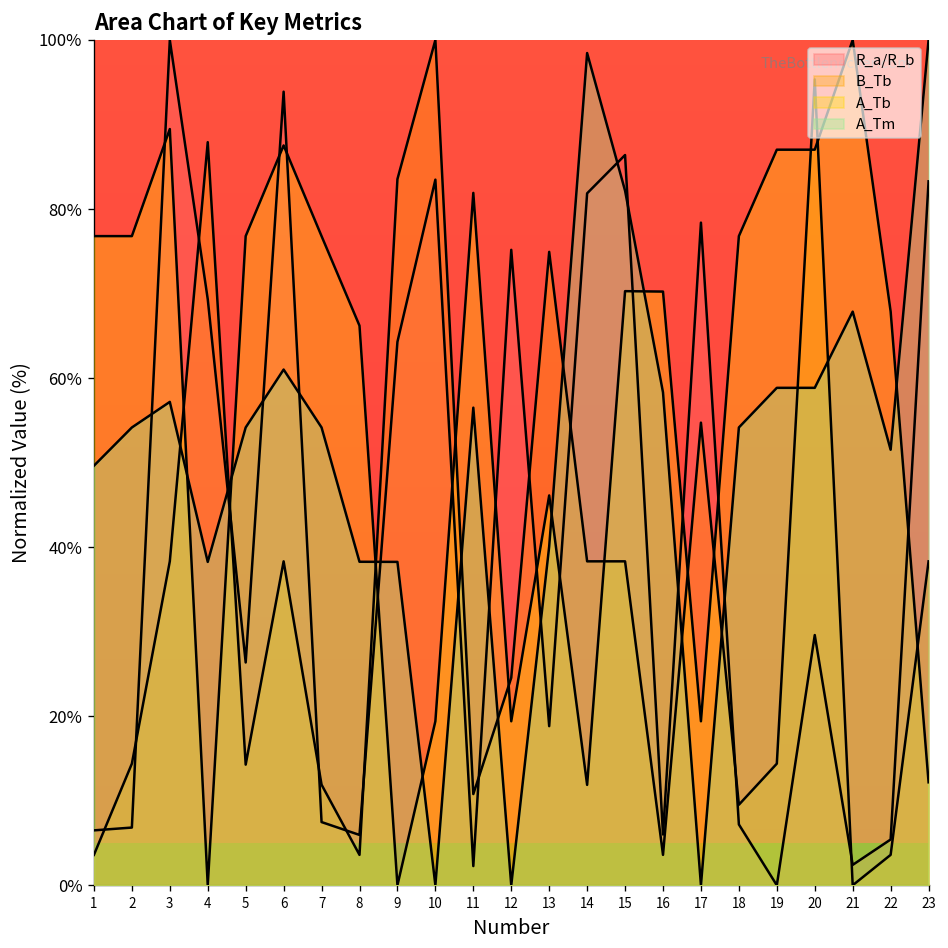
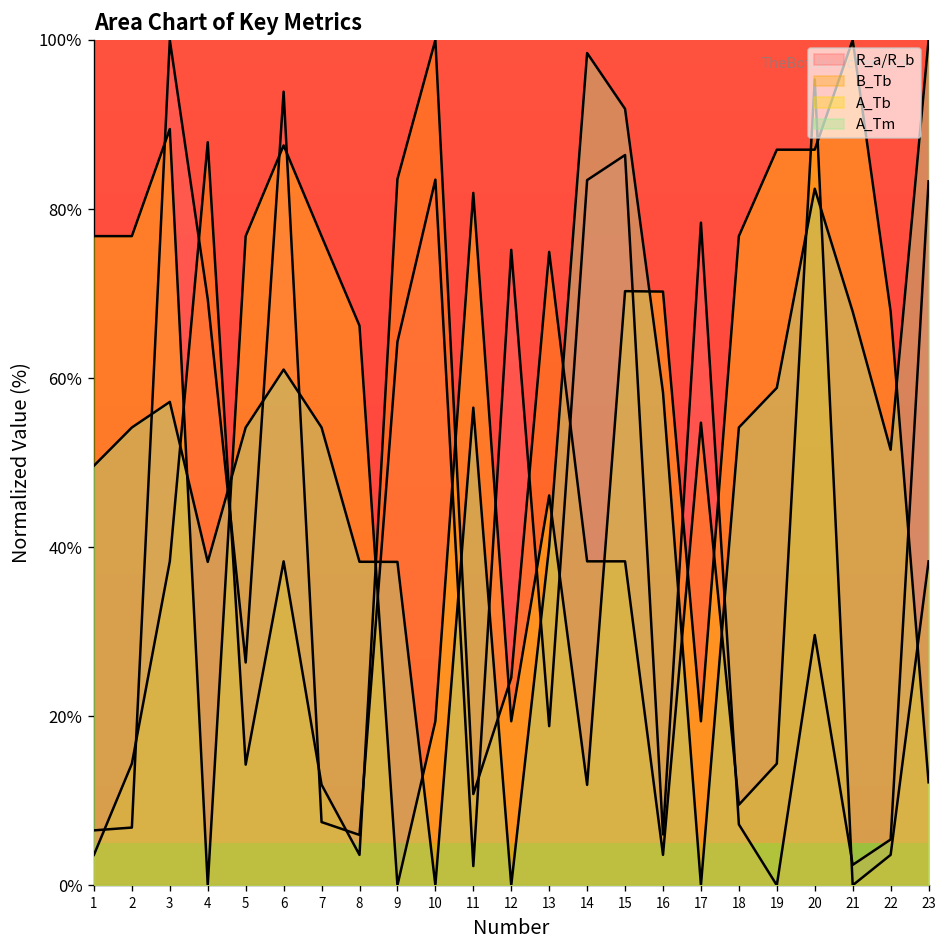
R_a/R_b, 14: 82% -> 83%
A_Tm, 15: 82% -> 92%
A_Tm, 20: 59% -> 82%
